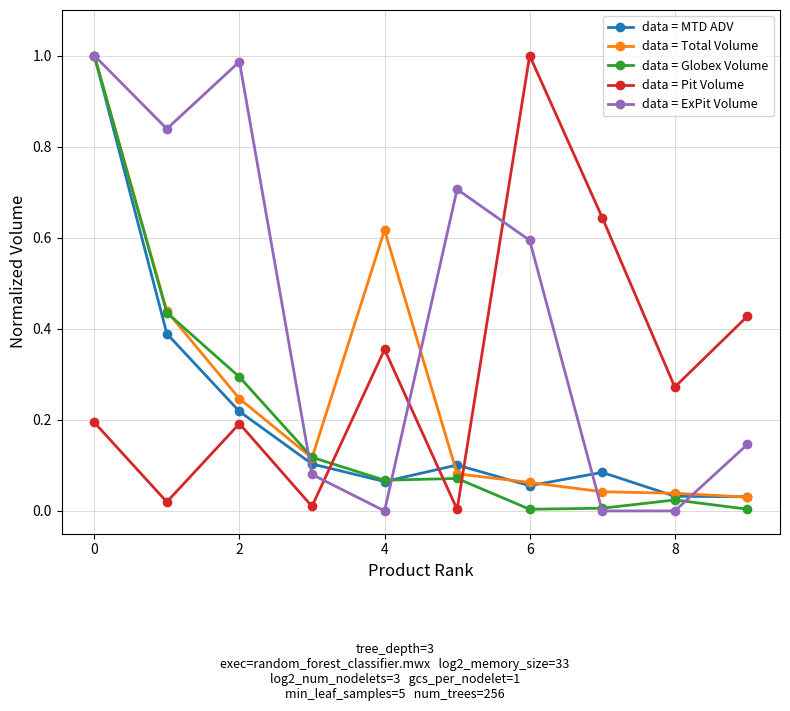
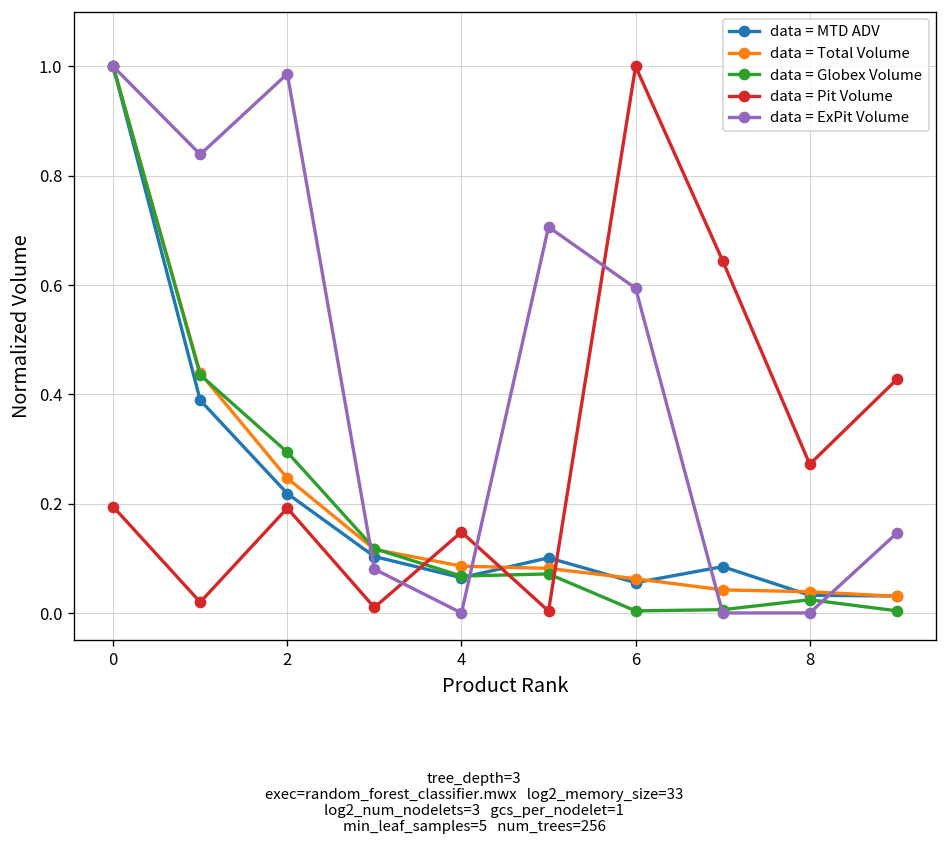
data = Total Volume, 4: 0.62 -> 0.09
data = Pit Volume, 4: 0.35 -> 0.15
